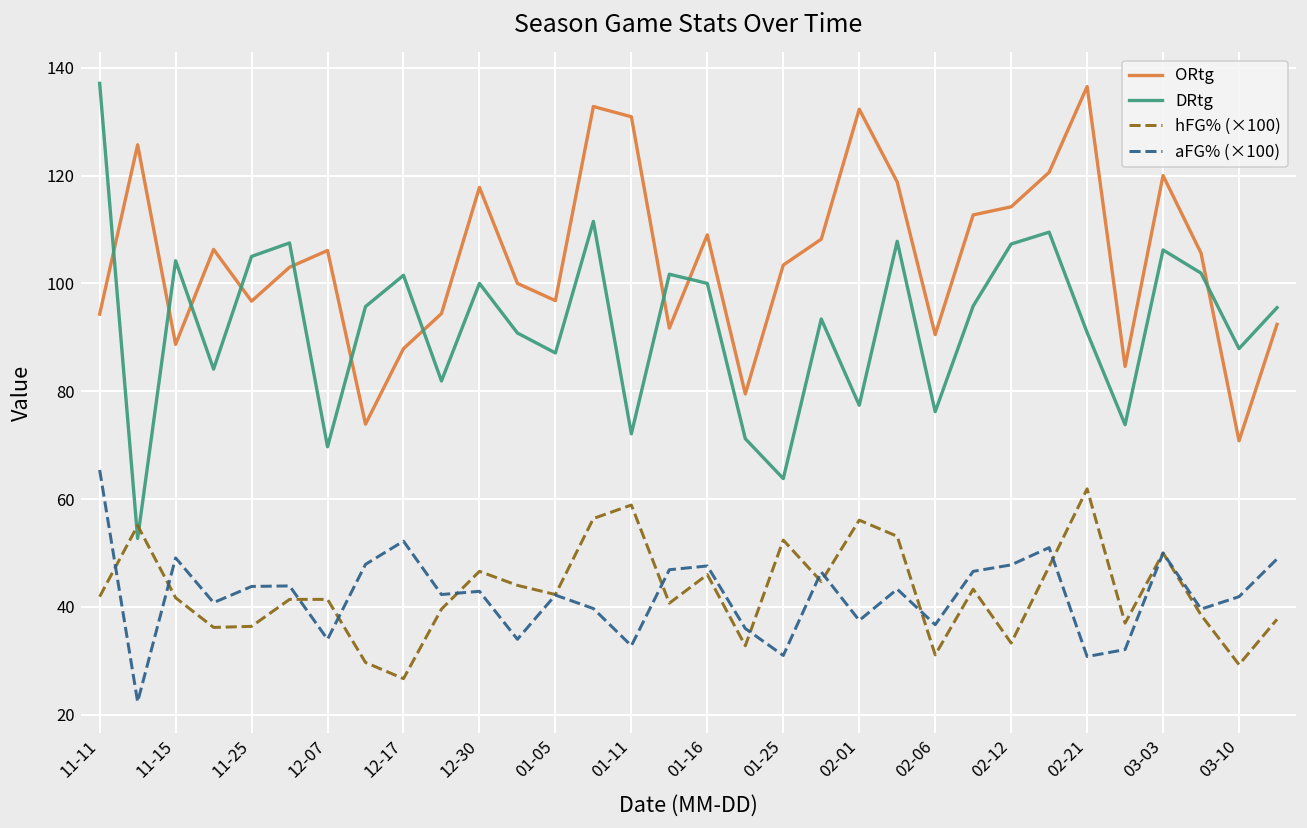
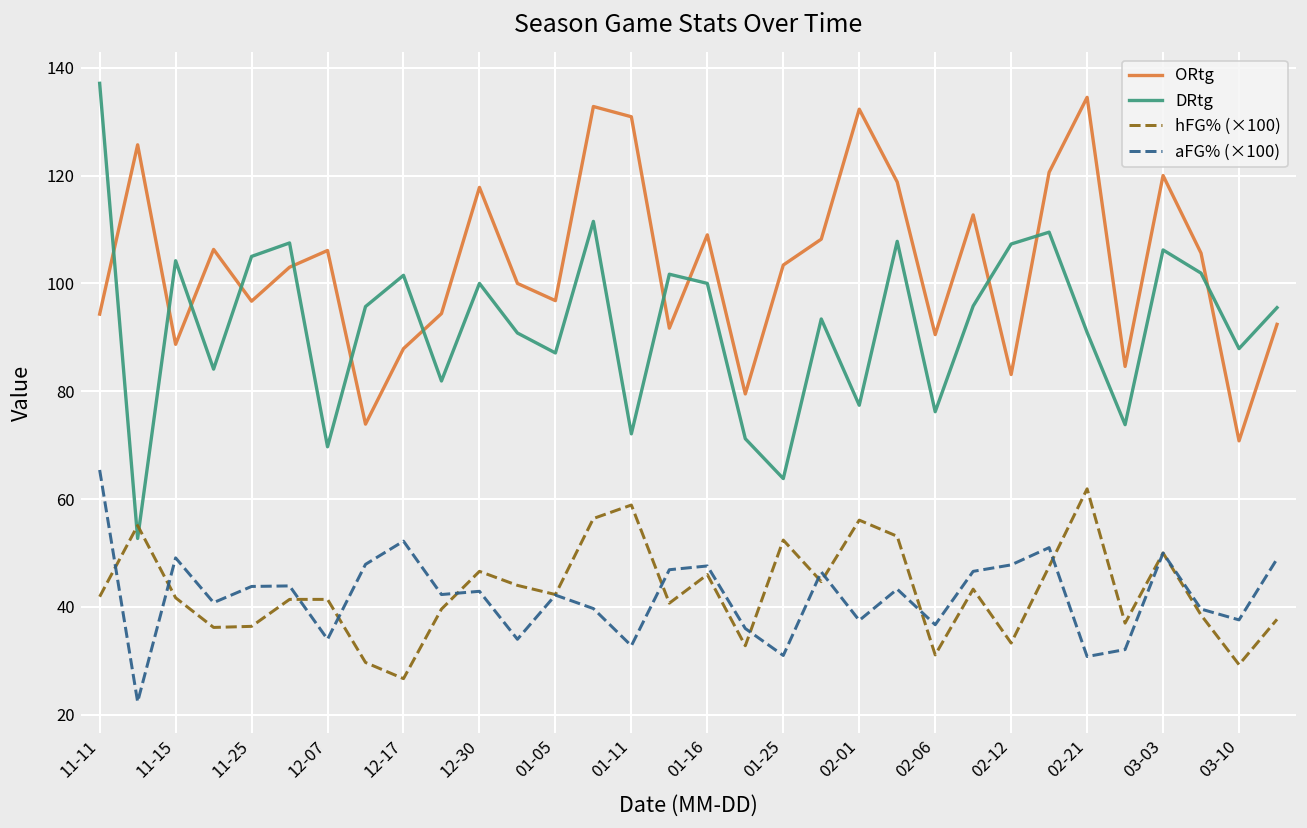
ORtg, 02-12: 114 -> 83
ORtg, 02-21: 137 -> 135
aFG% (×100), 03-10: 42 -> 38
